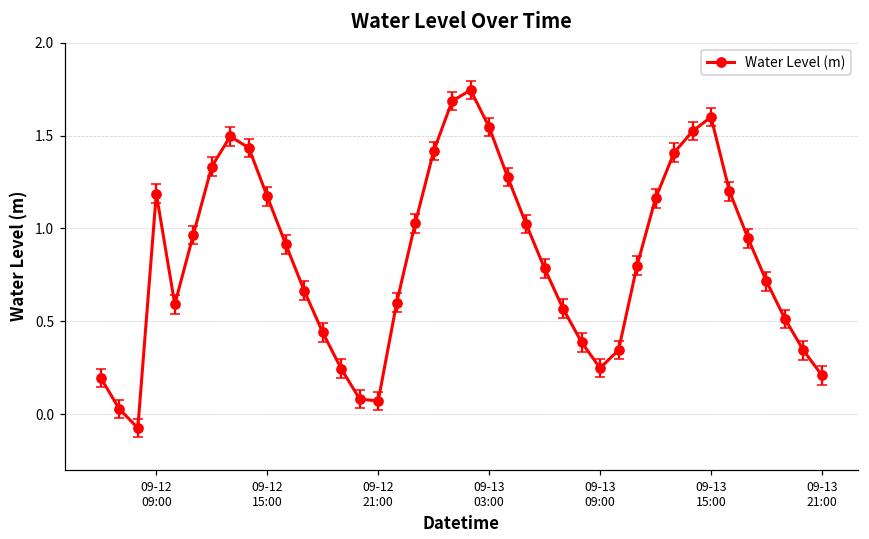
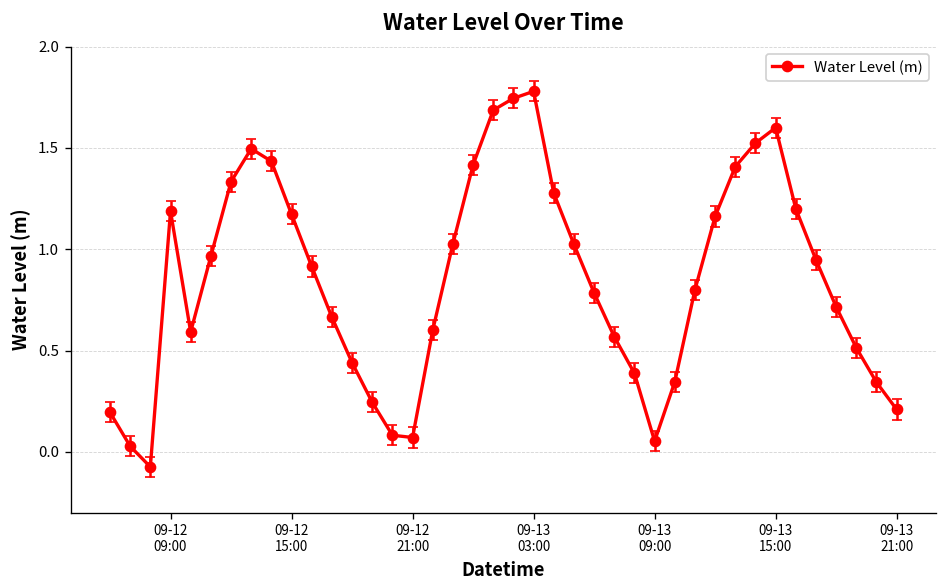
Water Level (m), 09-13 03:00: 1.55 -> 1.78
Water Level (m), 09-13 09:00: 0.25 -> 0.05
